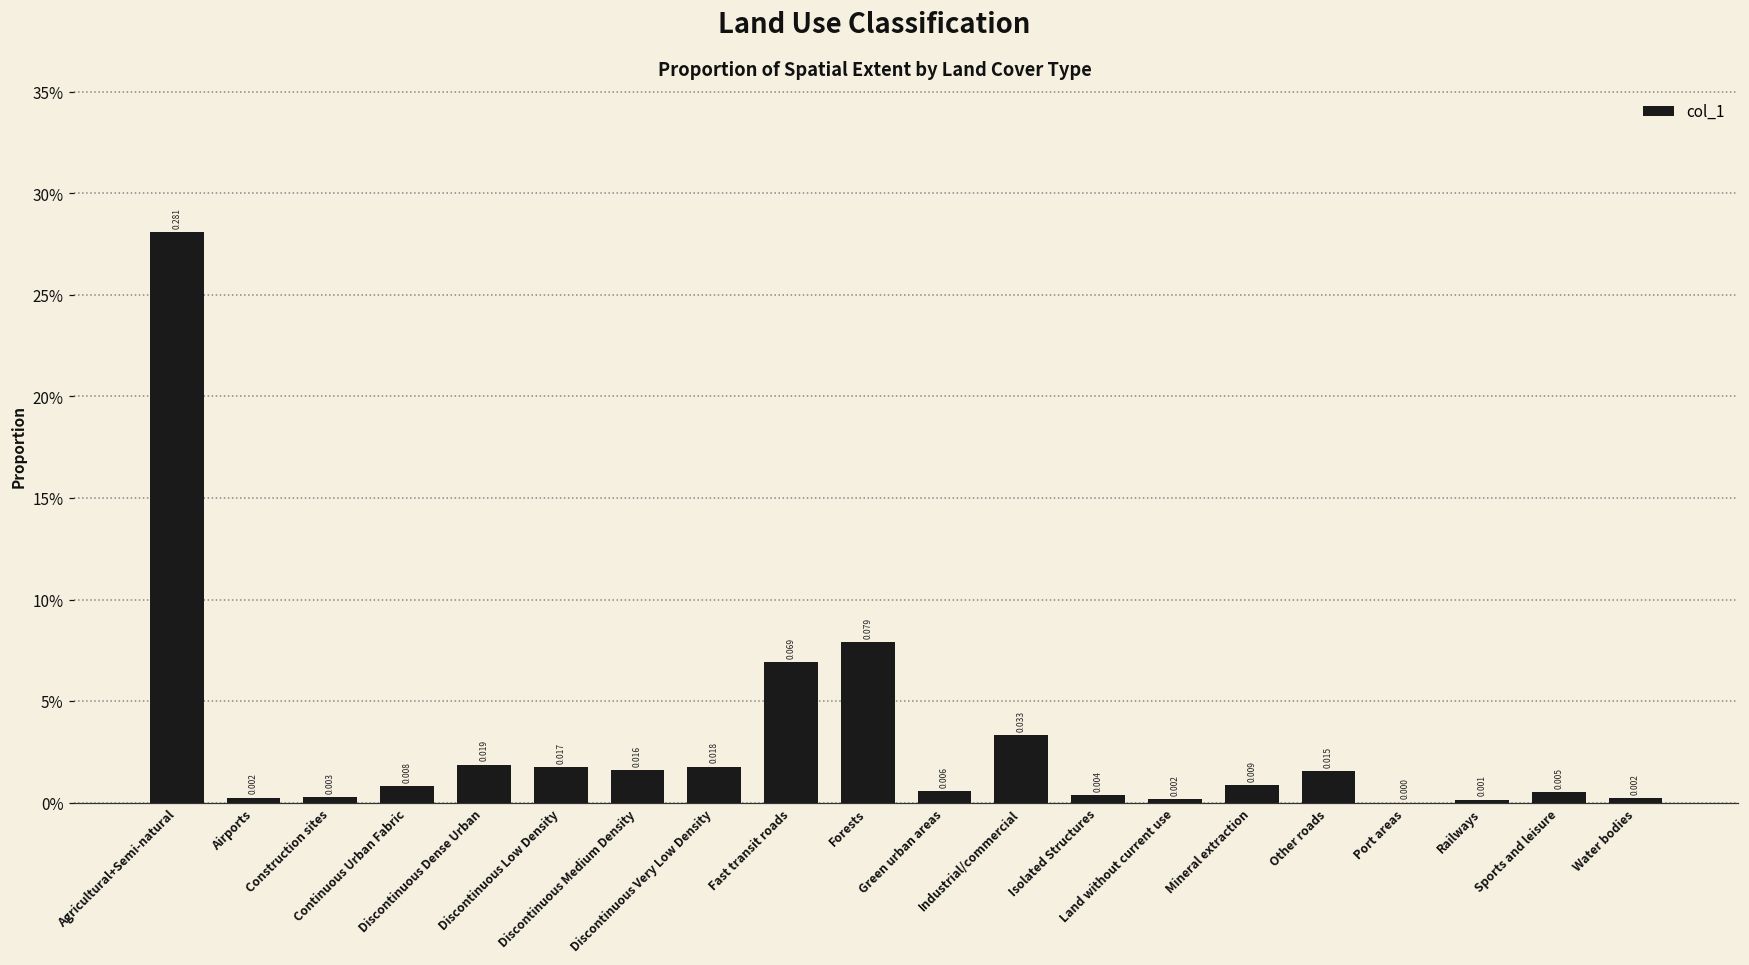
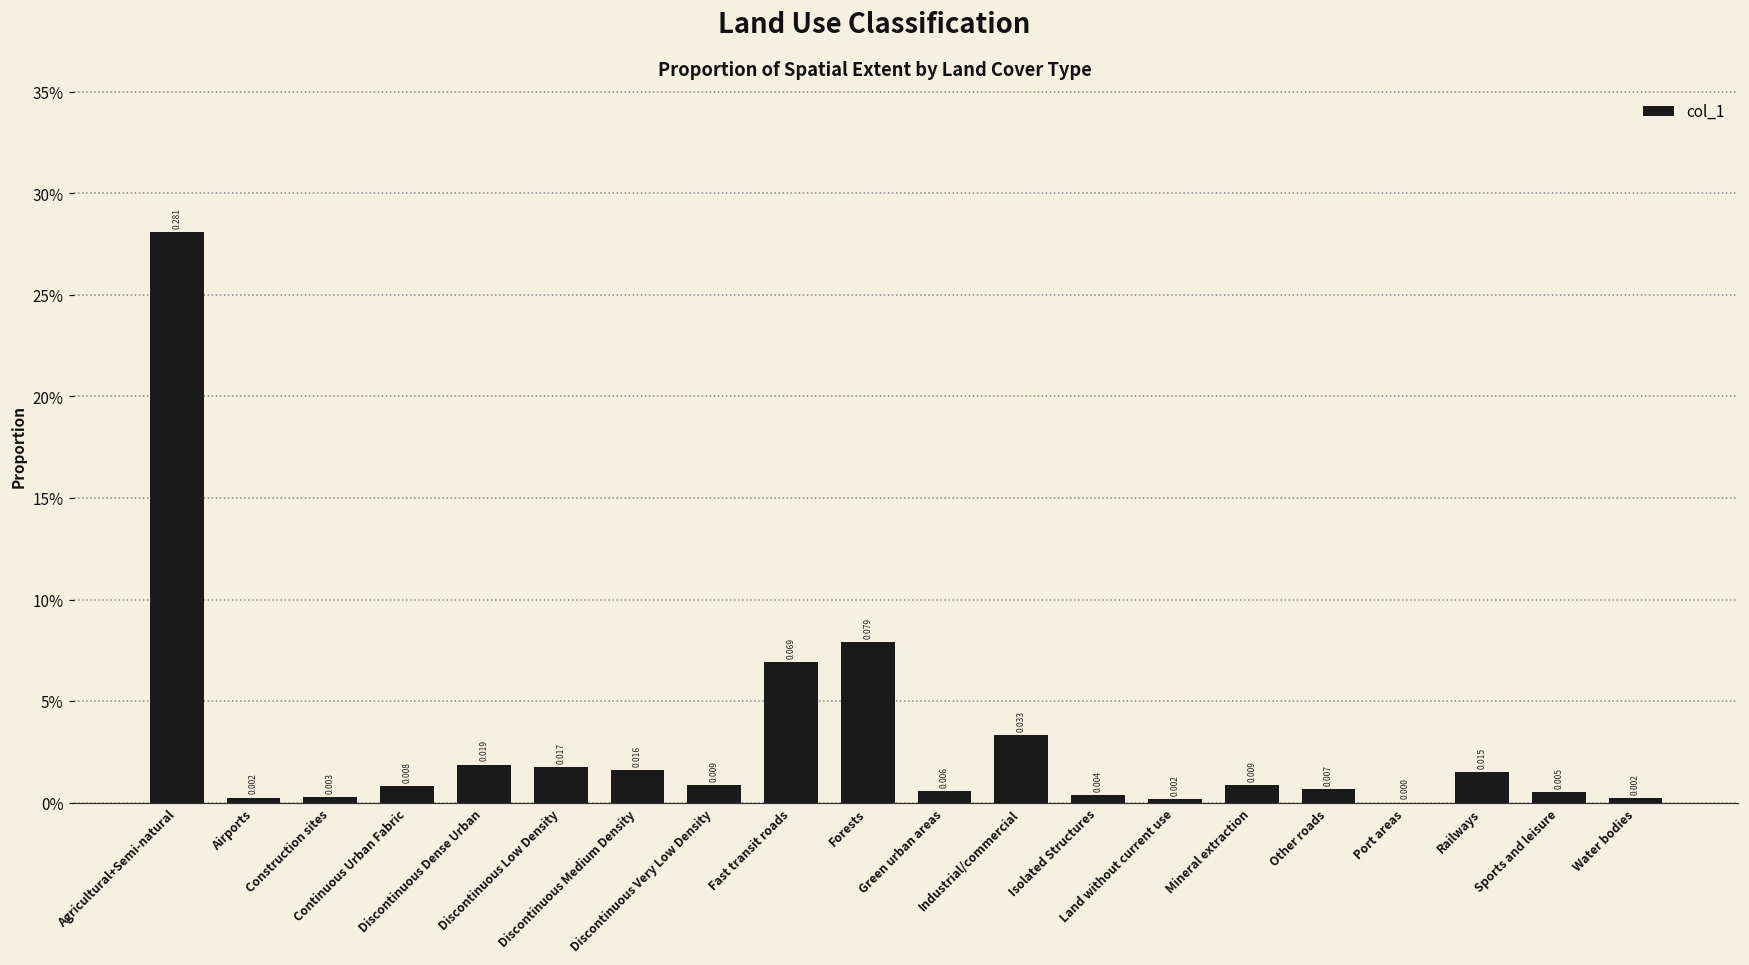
Discontinuous Very Low Density: 0.018 -> 0.009
Other roads: 0.015 -> 0.007
Railways: 0.001 -> 0.015
